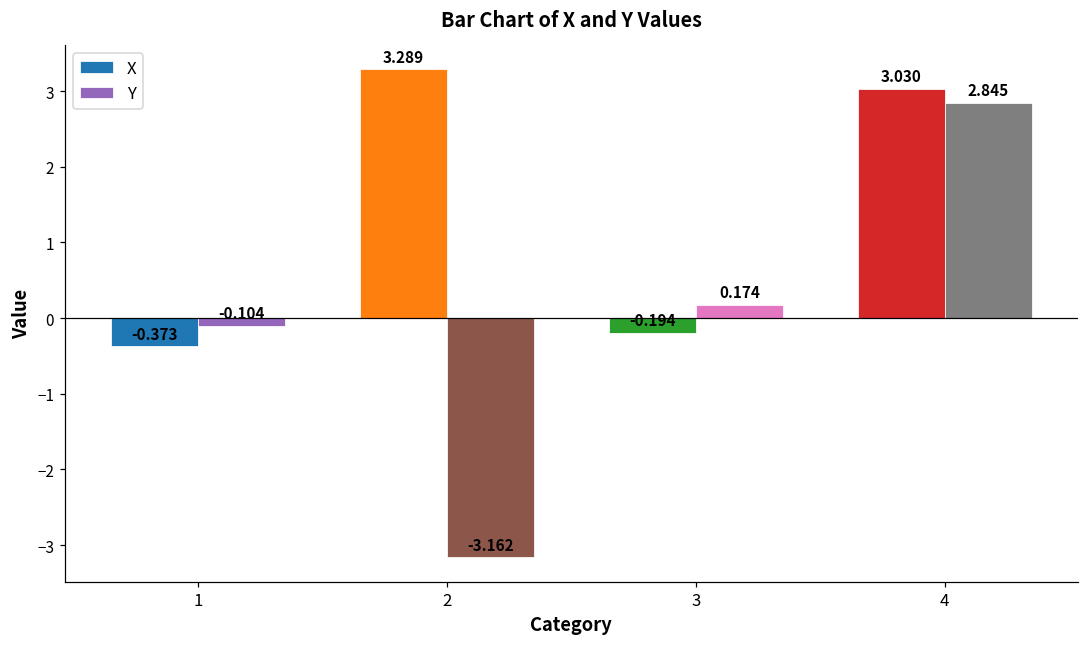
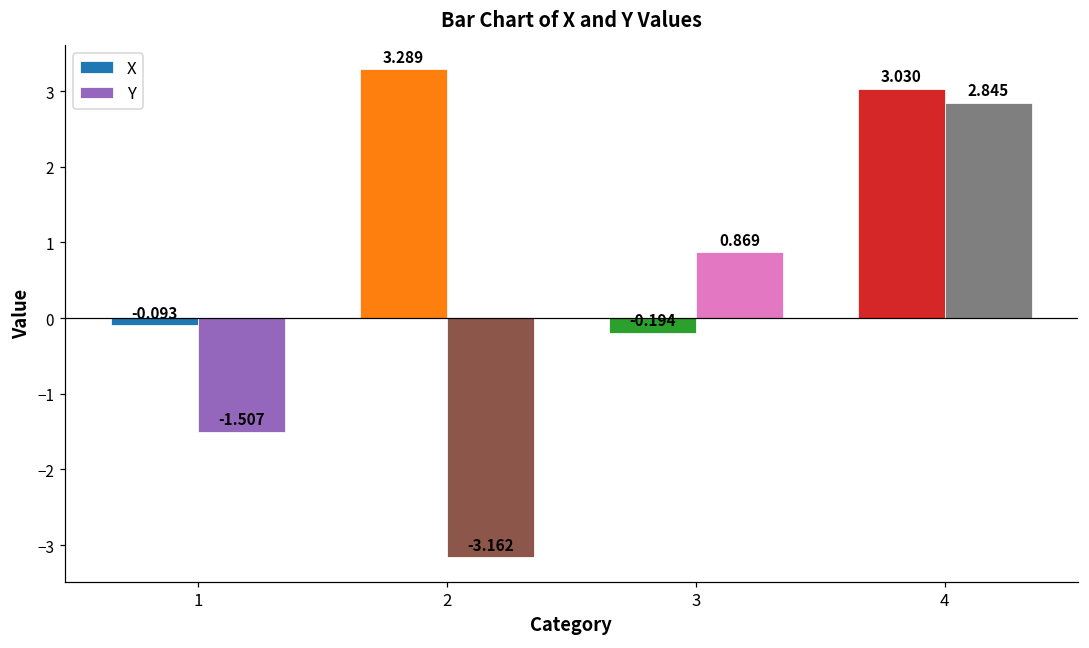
X, 1: -0.373 -> -0.093
Y, 1: -0.104 -> -1.507
Y, 3: 0.174 -> 0.869
